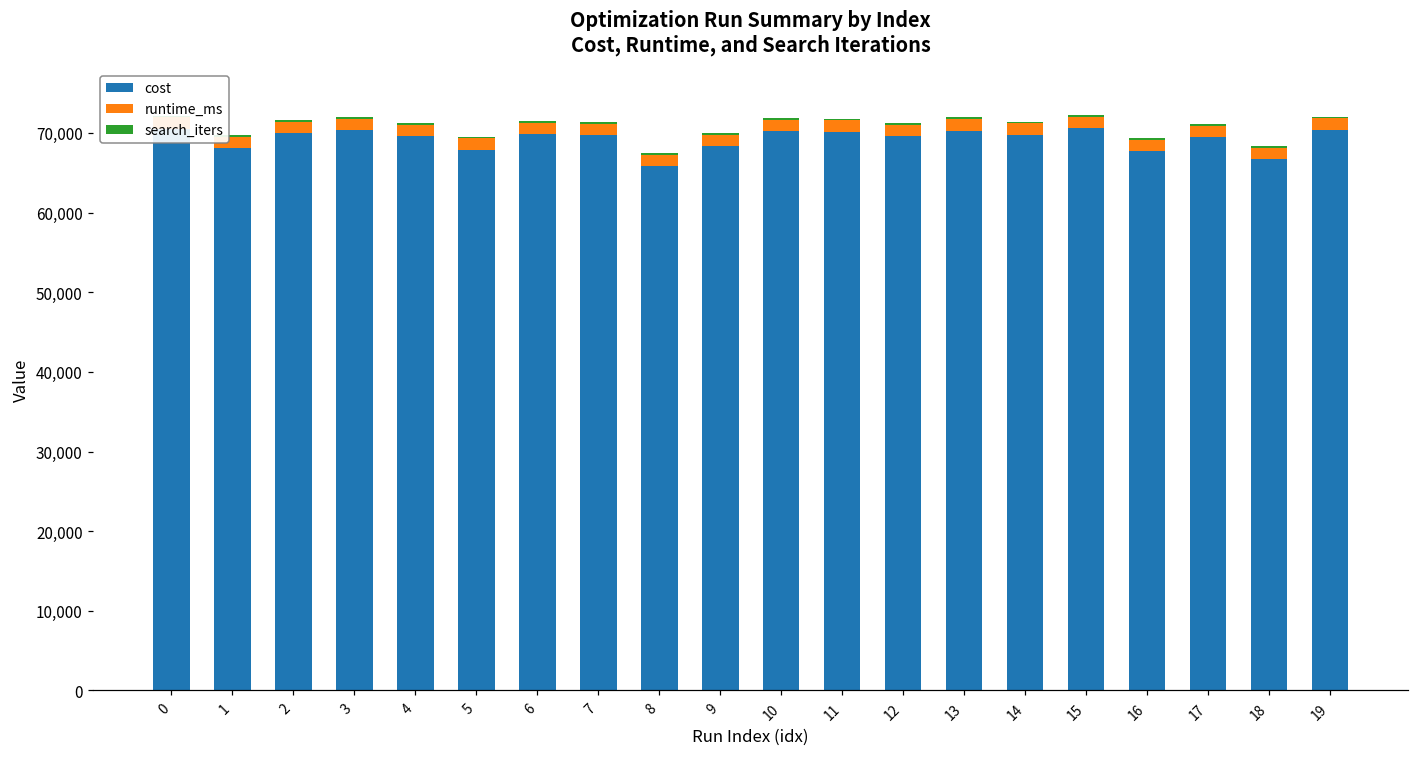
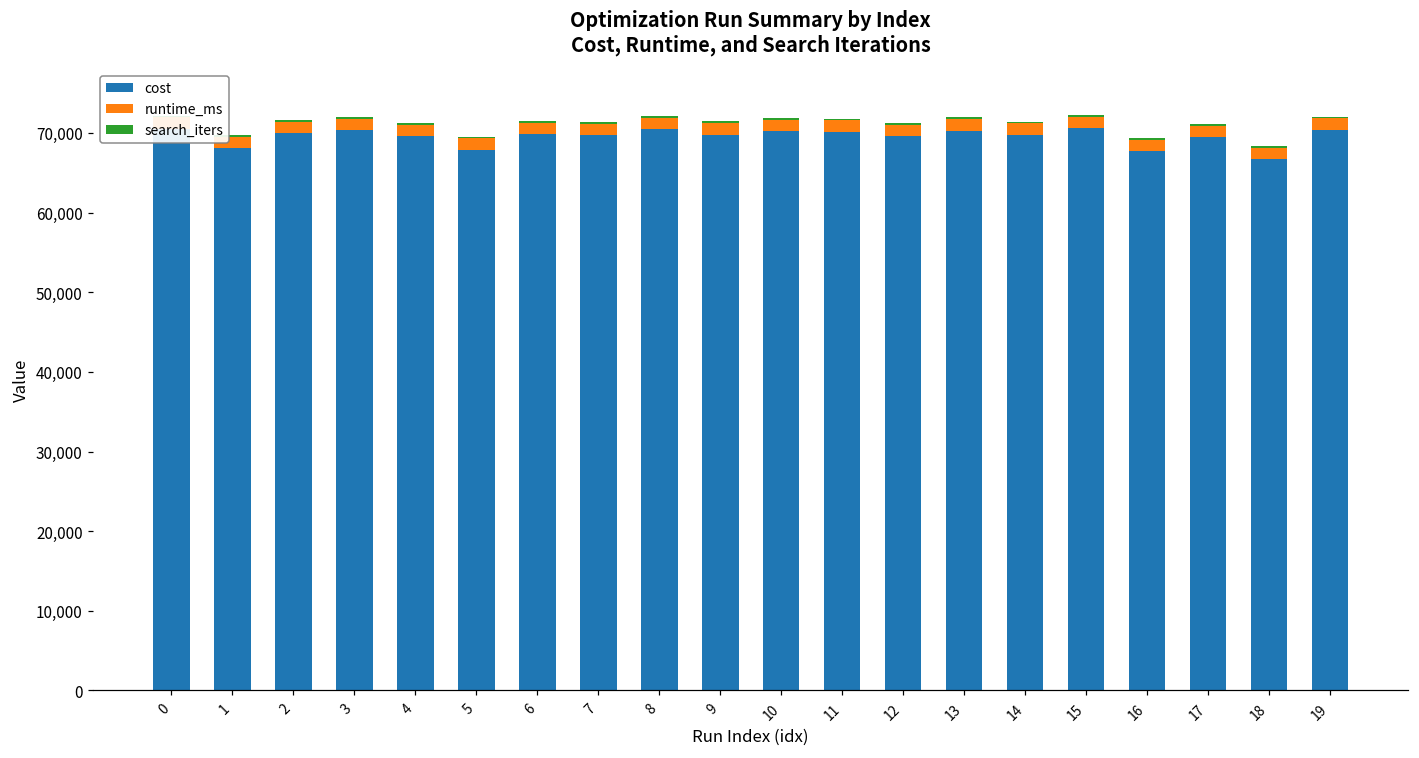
cost, 8: 66,000 -> 70,000
cost, 9: 68,000 -> 70,000
